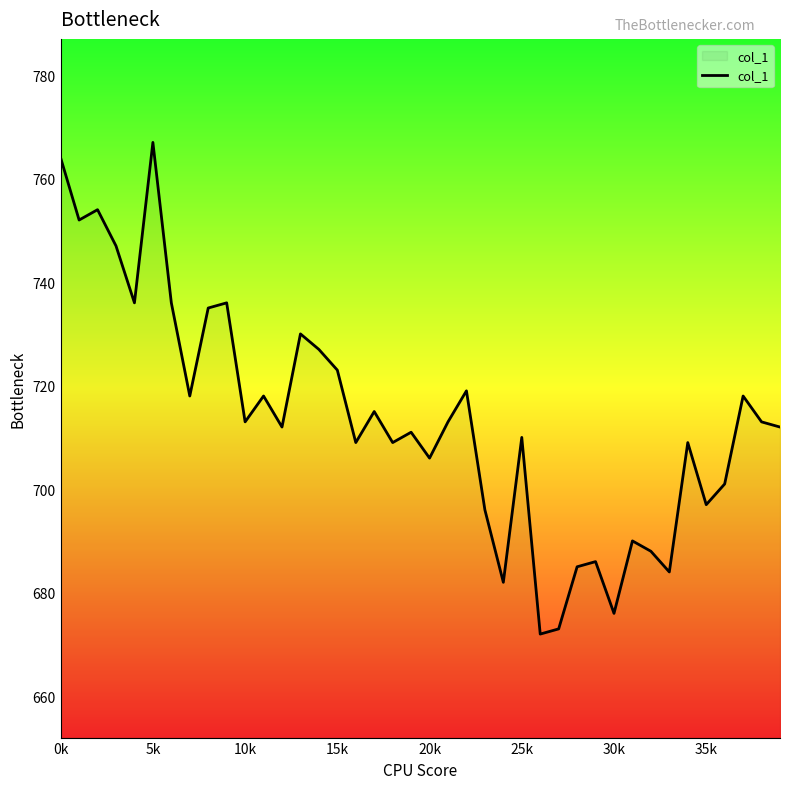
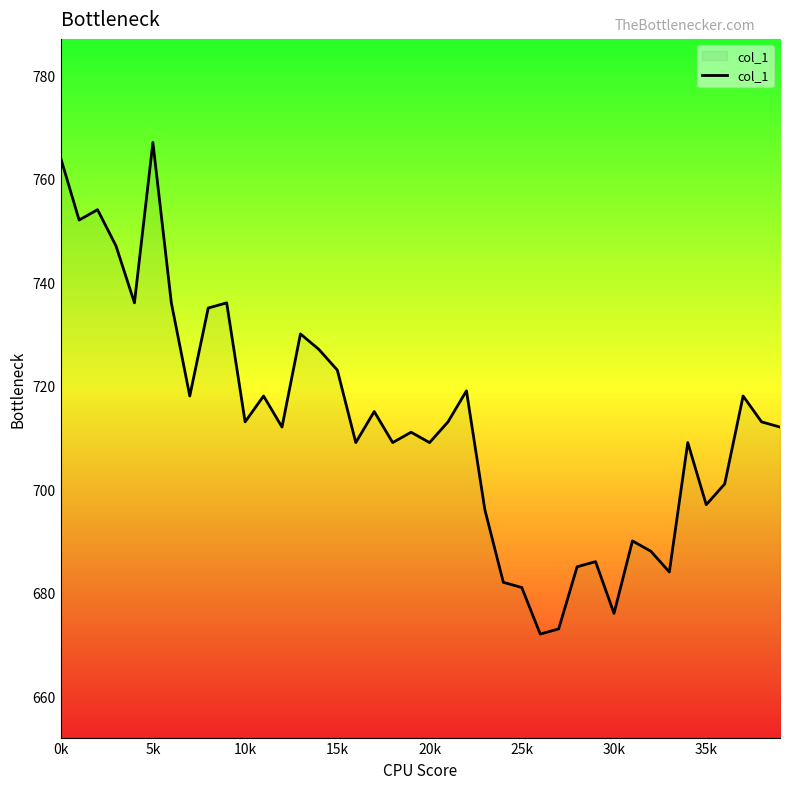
20k: 706 -> 709
25k: 710 -> 681
